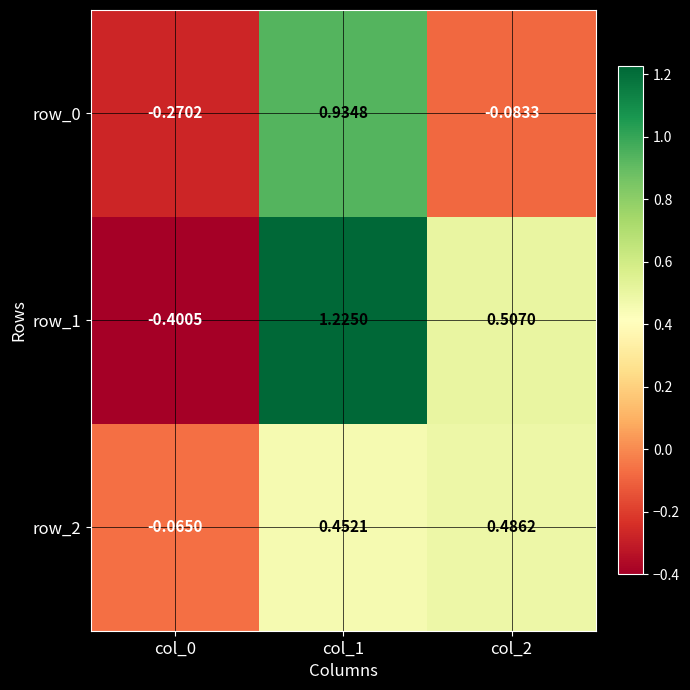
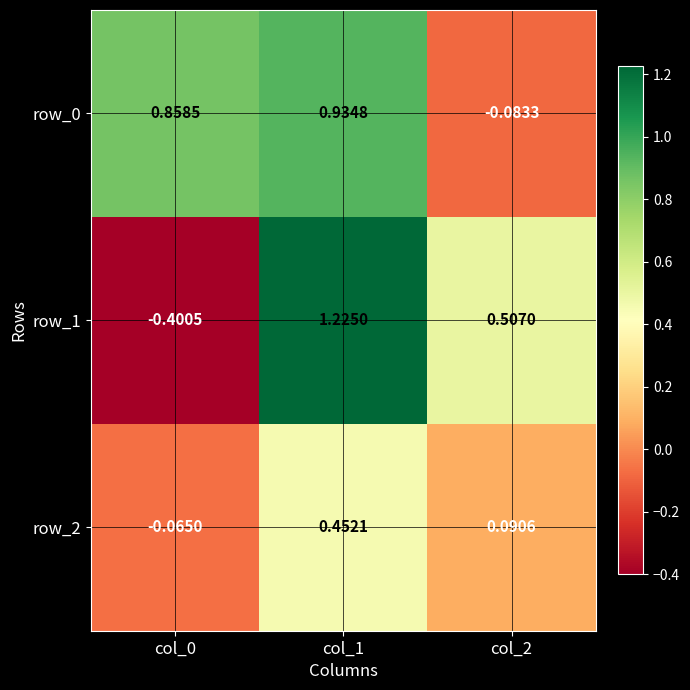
row_0, col_0: -0.2702 -> 0.8585
row_2, col_2: 0.4862 -> 0.0906
